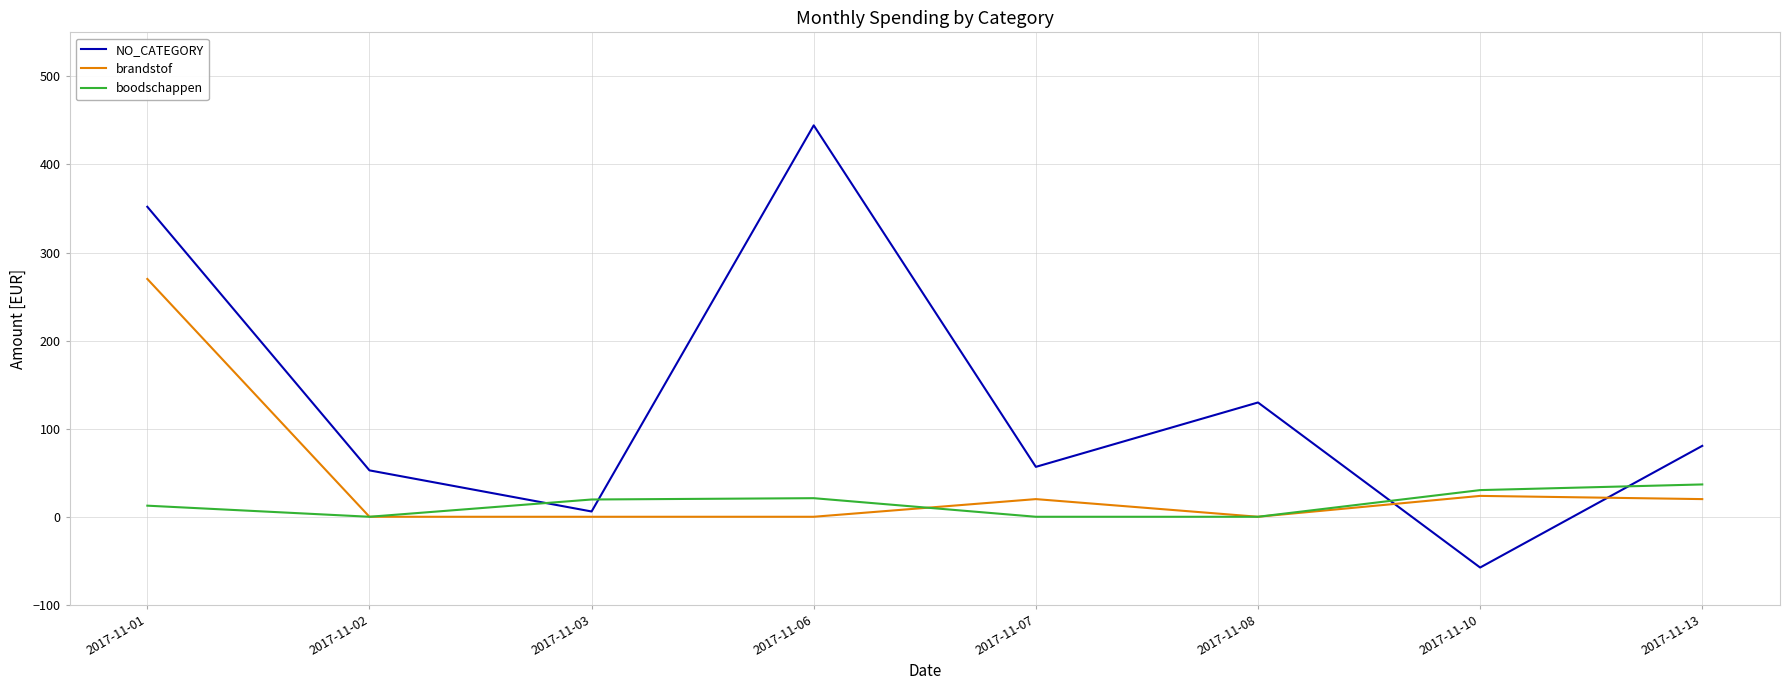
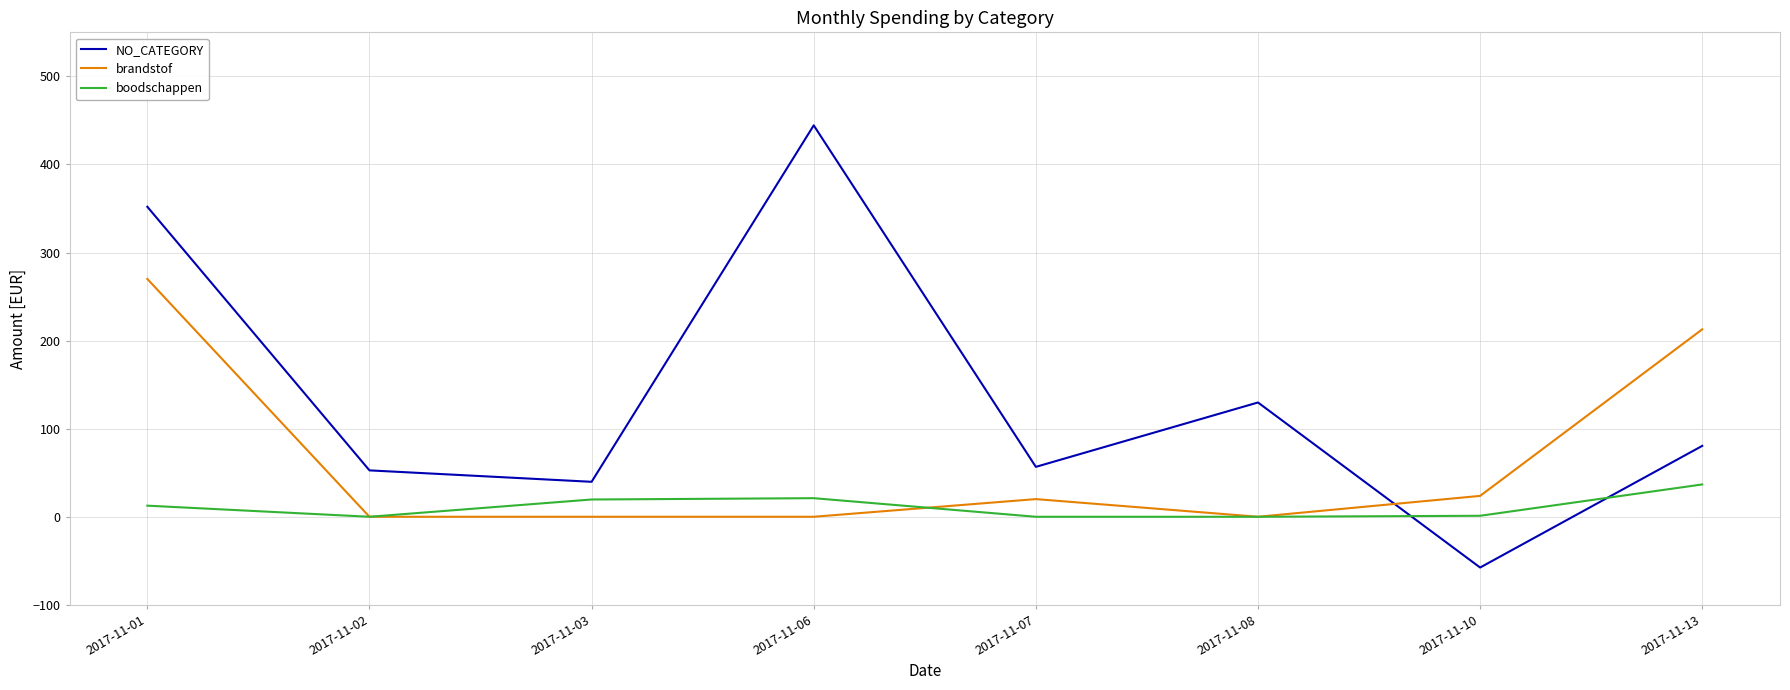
NO_CATEGORY, 2017-11-03: 10 -> 40
boodschappen, 2017-11-10: 30 -> 0
brandstof, 2017-11-13: 20 -> 210
